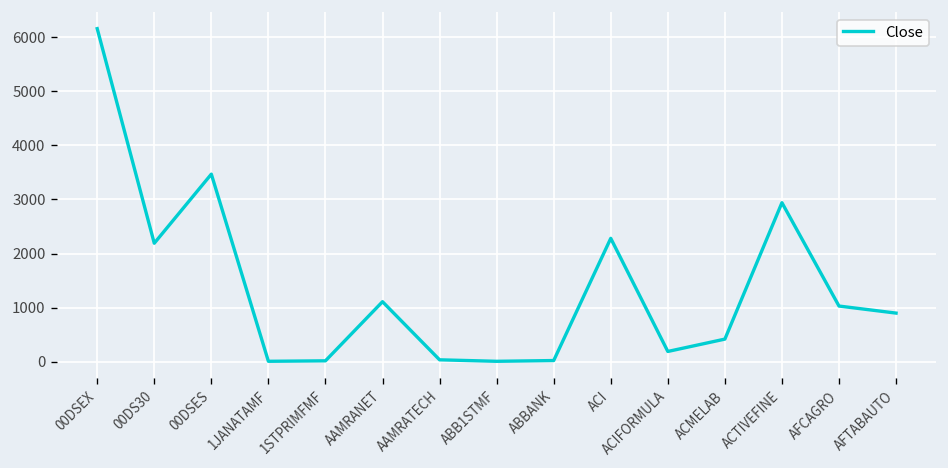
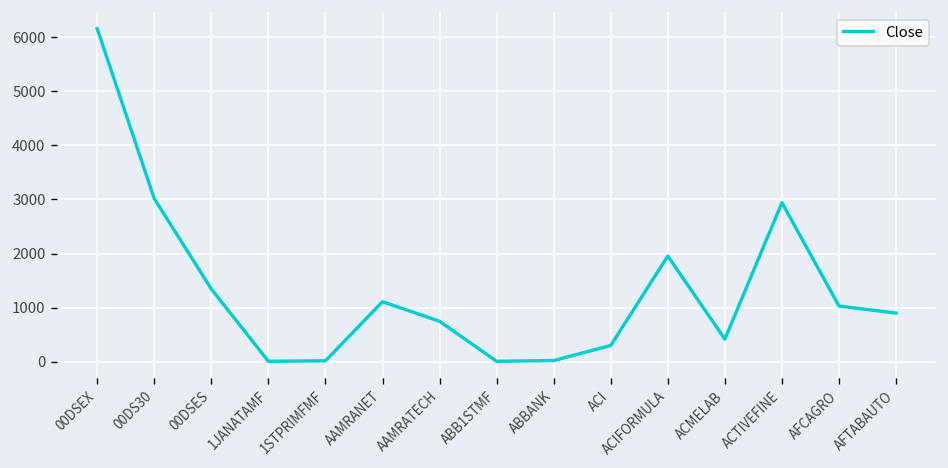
00DS30: 2200 -> 3000
00DSES: 3500 -> 1300
AAMRATECH: 0 -> 700
ACI: 2300 -> 300
ACIFORMULA: 200 -> 2000
